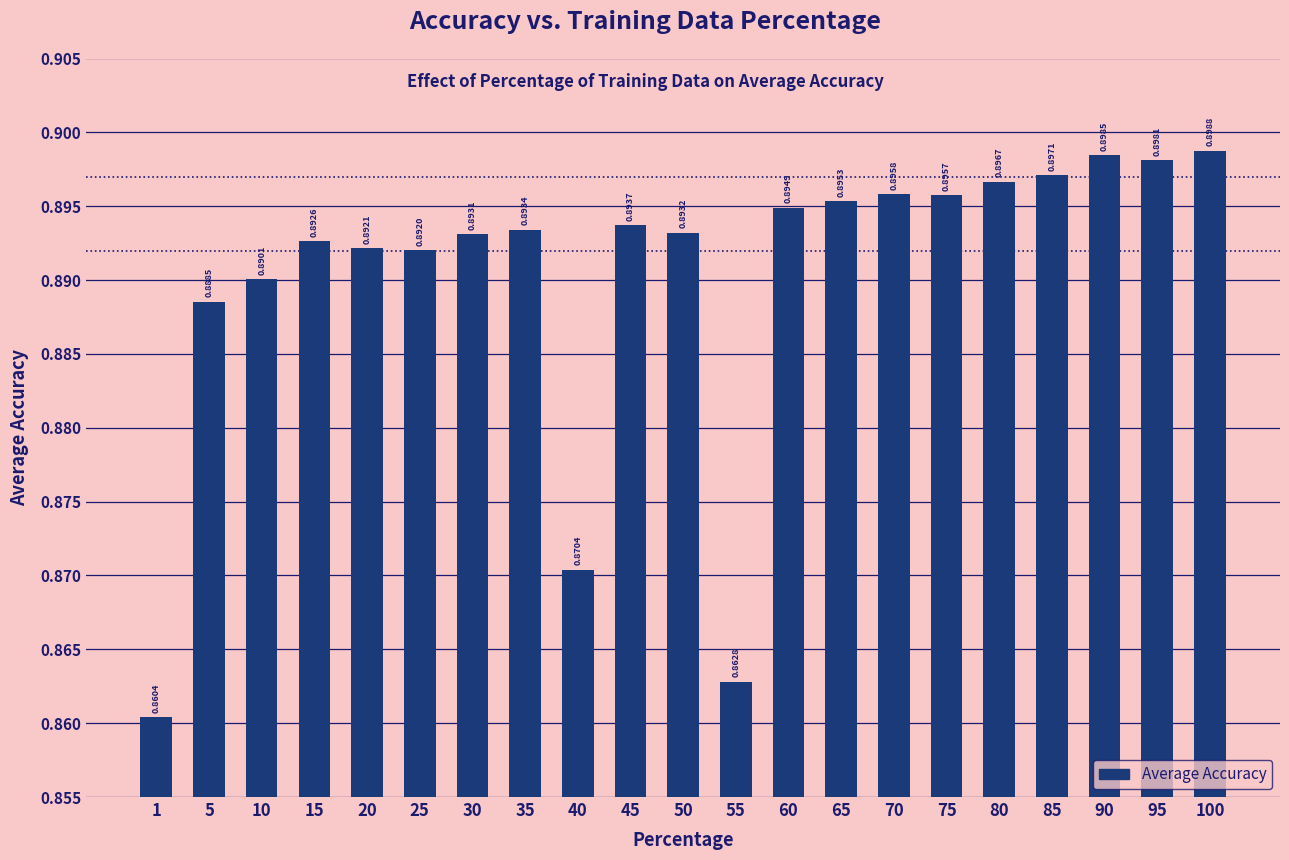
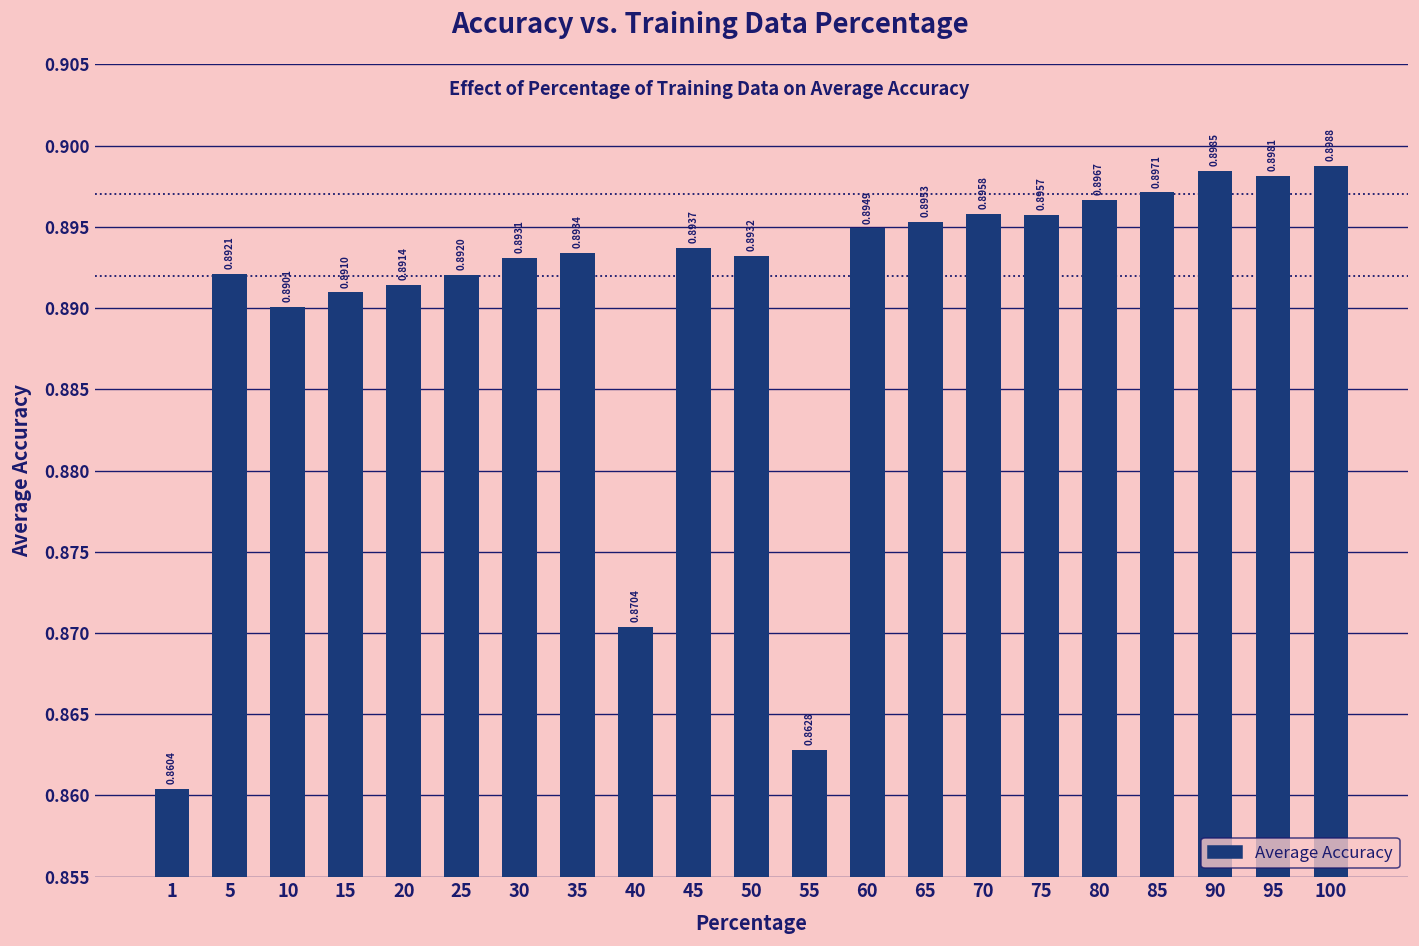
5: 0.8885 -> 0.8921
15: 0.8926 -> 0.8910
20: 0.8921 -> 0.8914
